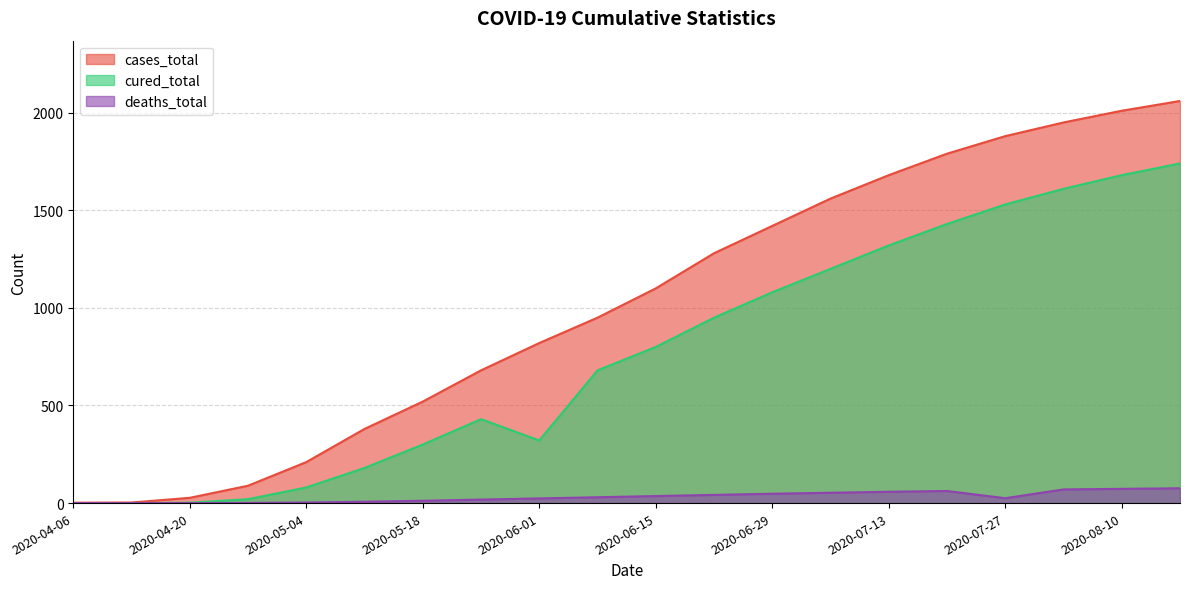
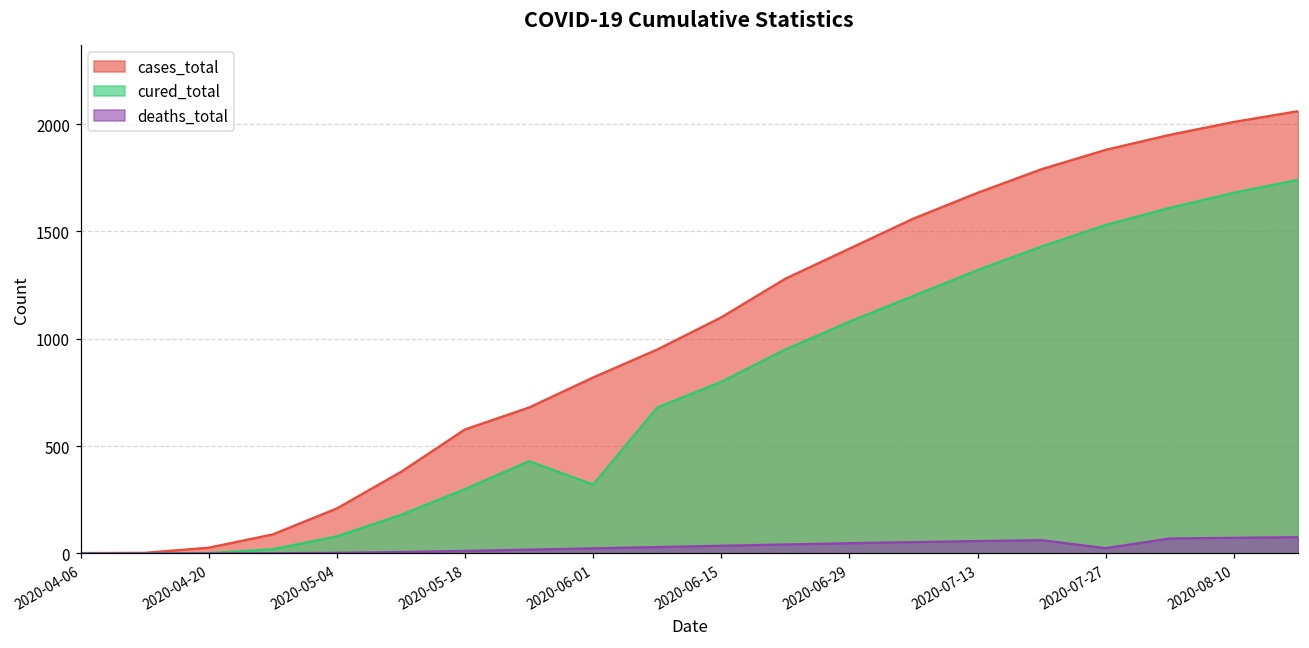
cases_total, 2020-05-18: 520 -> 580
